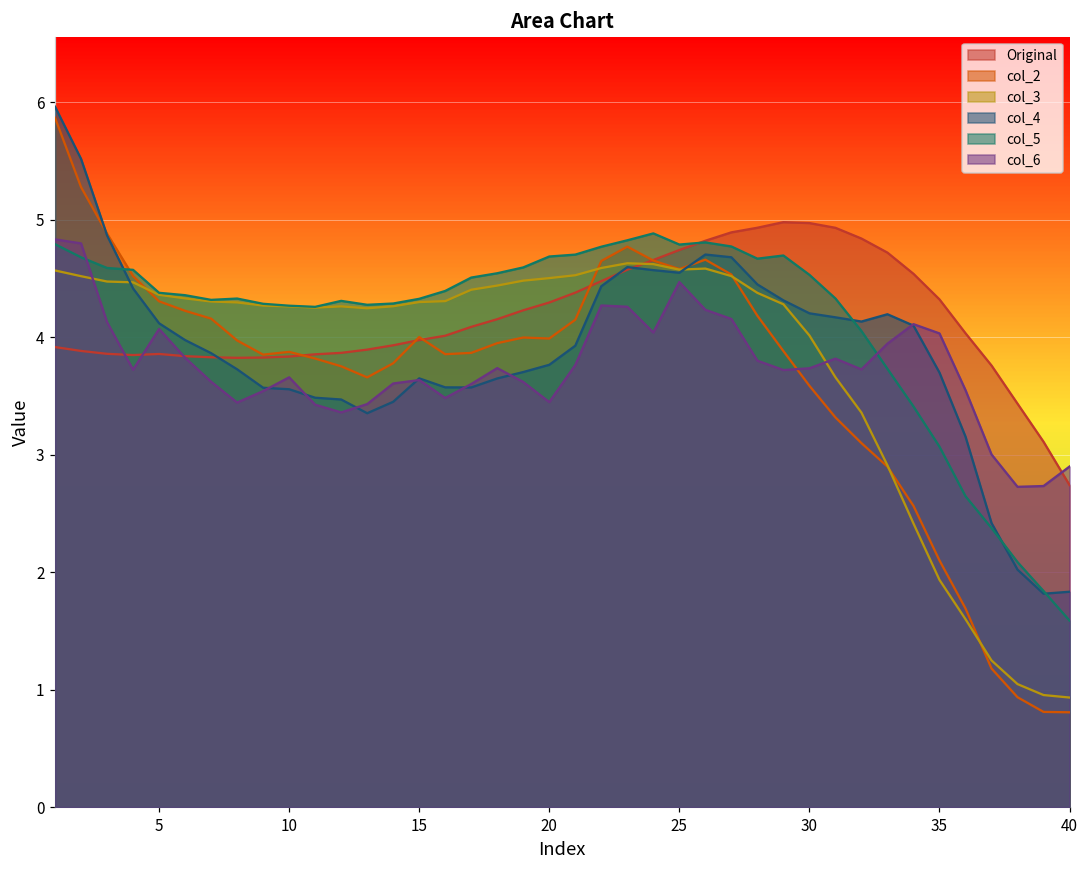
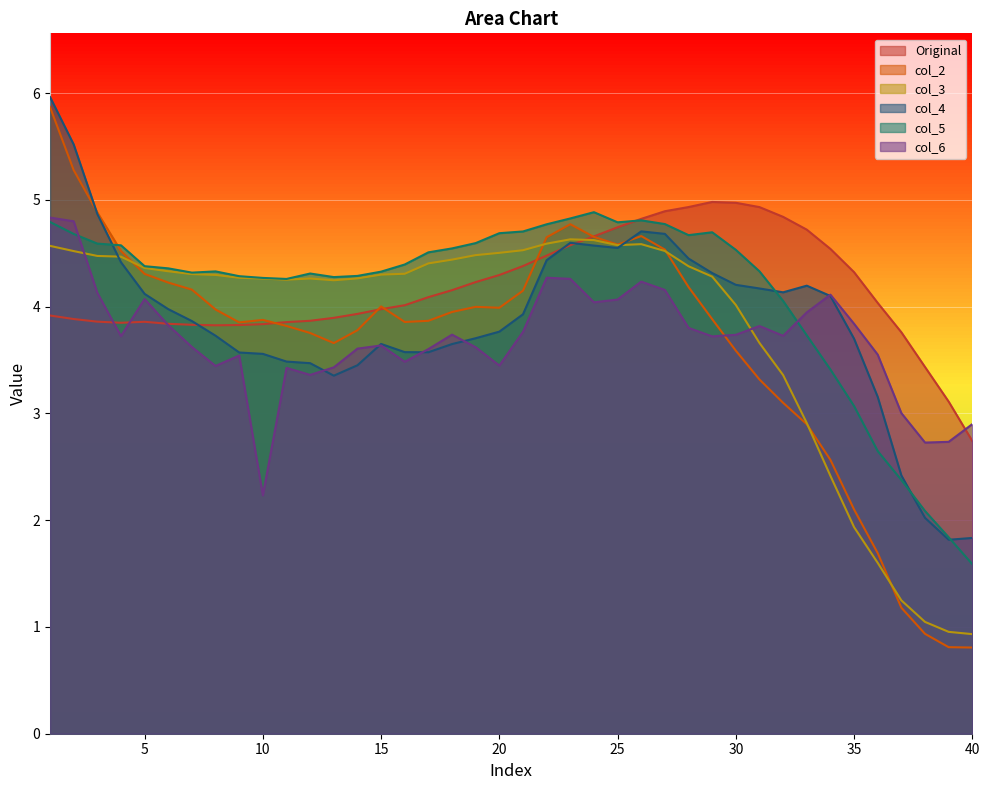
col_6, 10: 3.66 -> 2.23
col_6, 25: 4.47 -> 4.07
col_6, 35: 4.03 -> 3.84
